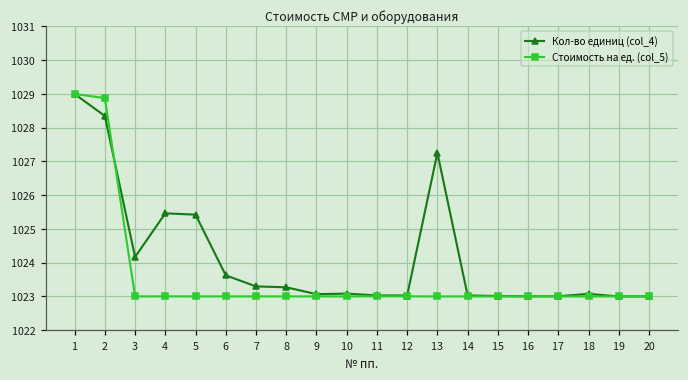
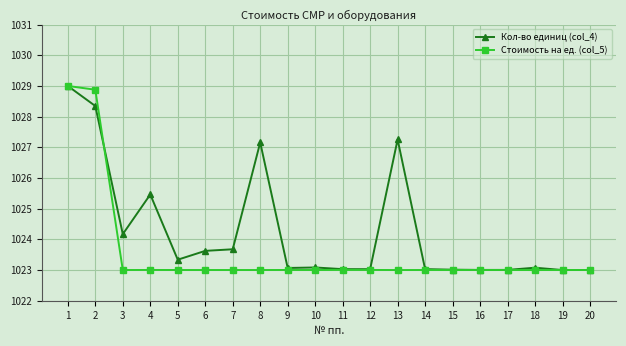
Кол-во единиц (col_4), 5: 1025.4 -> 1023.3
Кол-во единиц (col_4), 7: 1023.3 -> 1023.7
Кол-во единиц (col_4), 8: 1023.3 -> 1027.2
